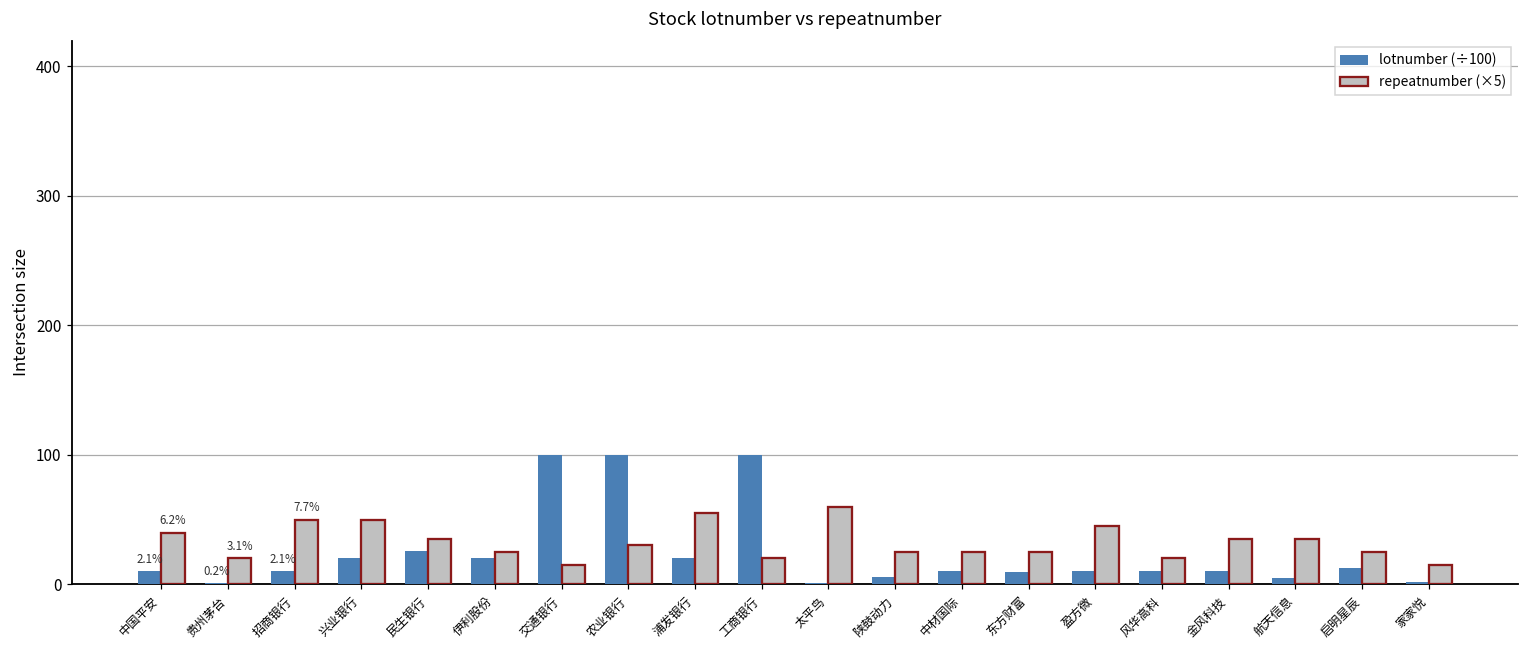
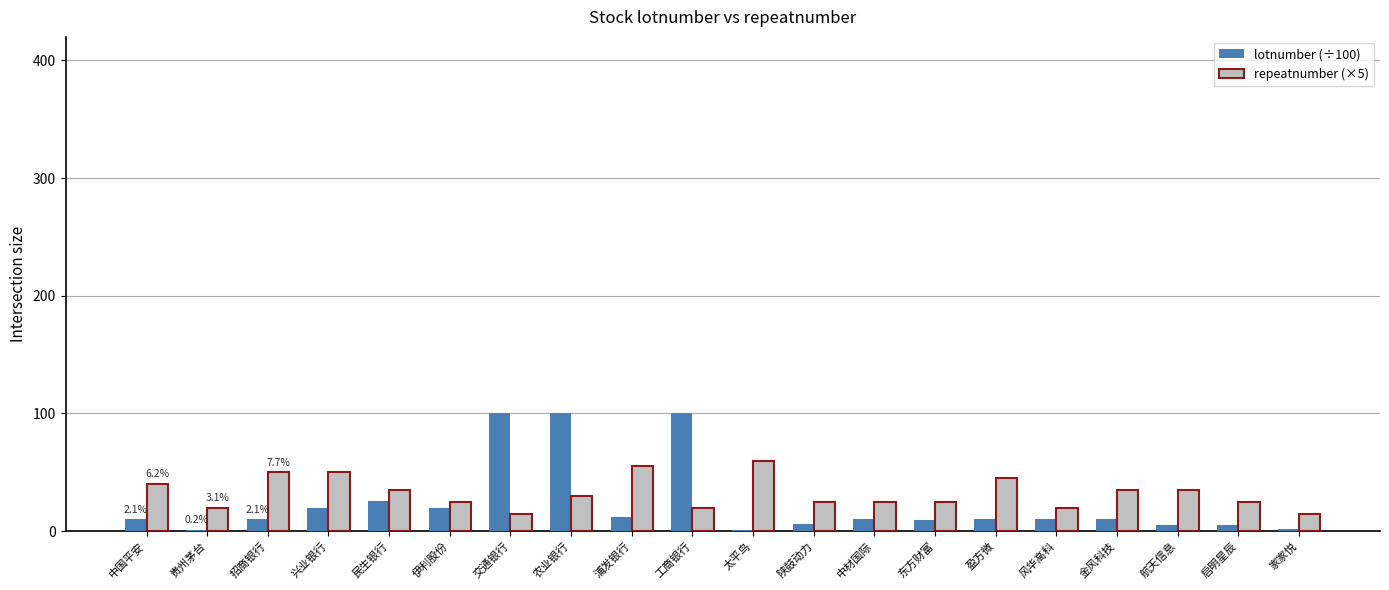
lotnumber (÷100), 浦发银行: 20 -> 12
lotnumber (÷100), 启明星辰: 13 -> 5
